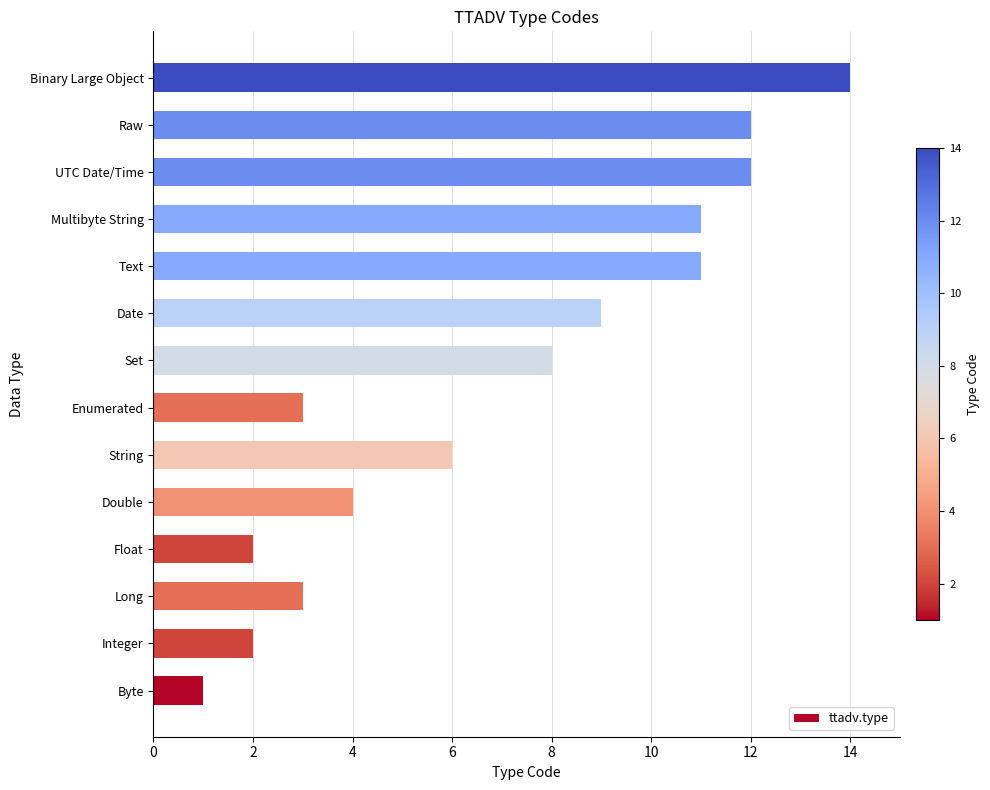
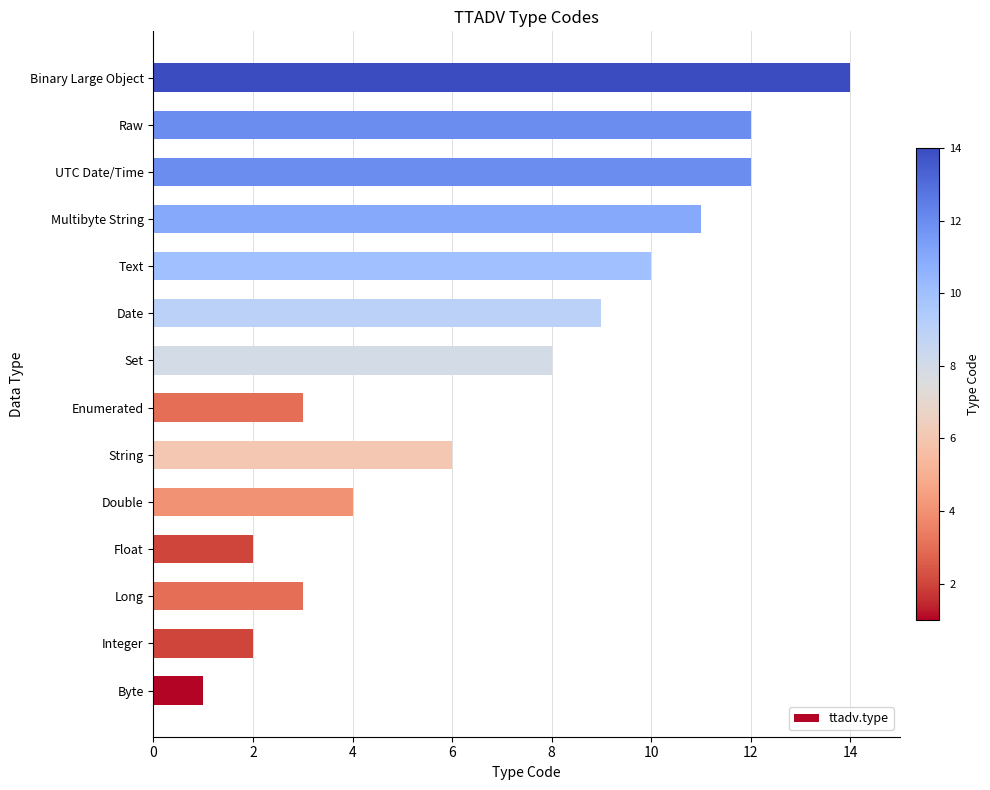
Text: 11 -> 10
